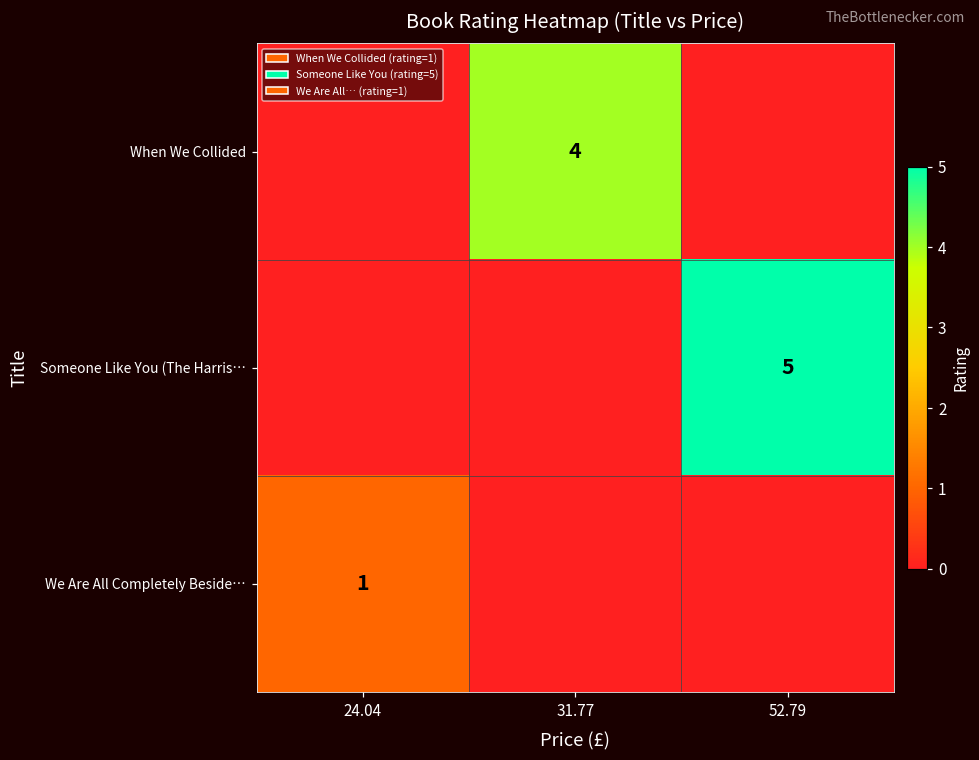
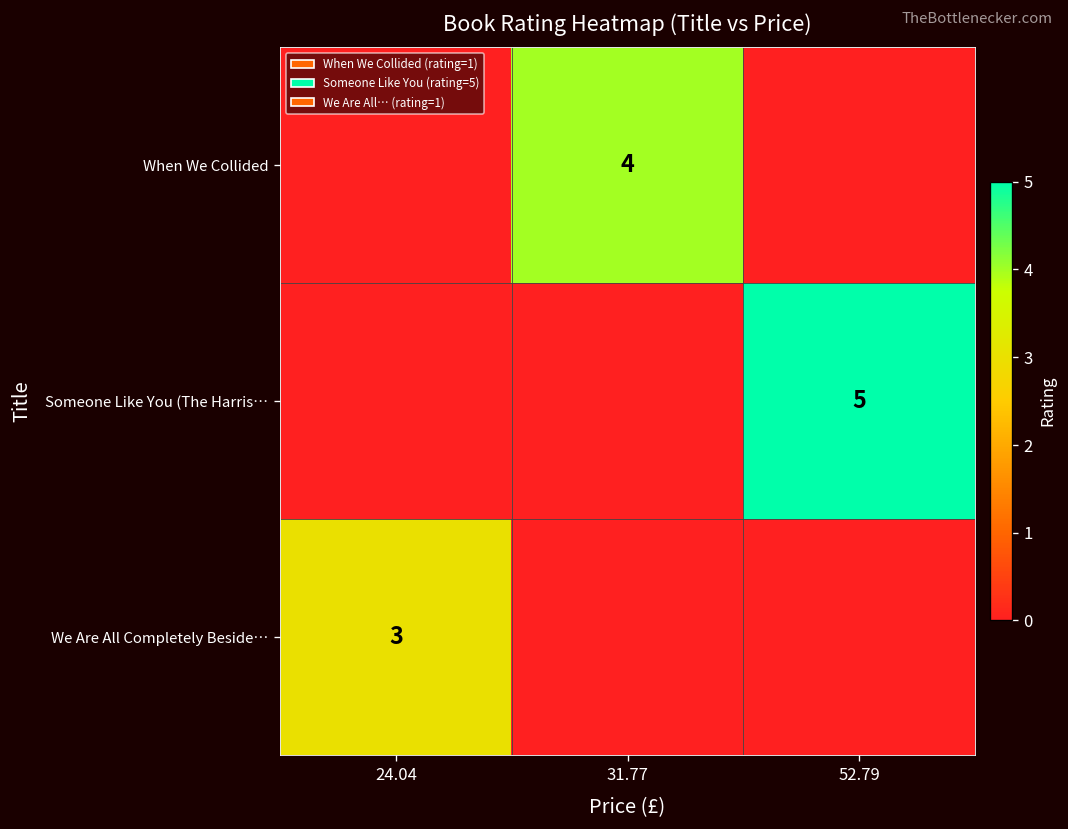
We Are All Completely Beside…, 24.04: 1 -> 3
